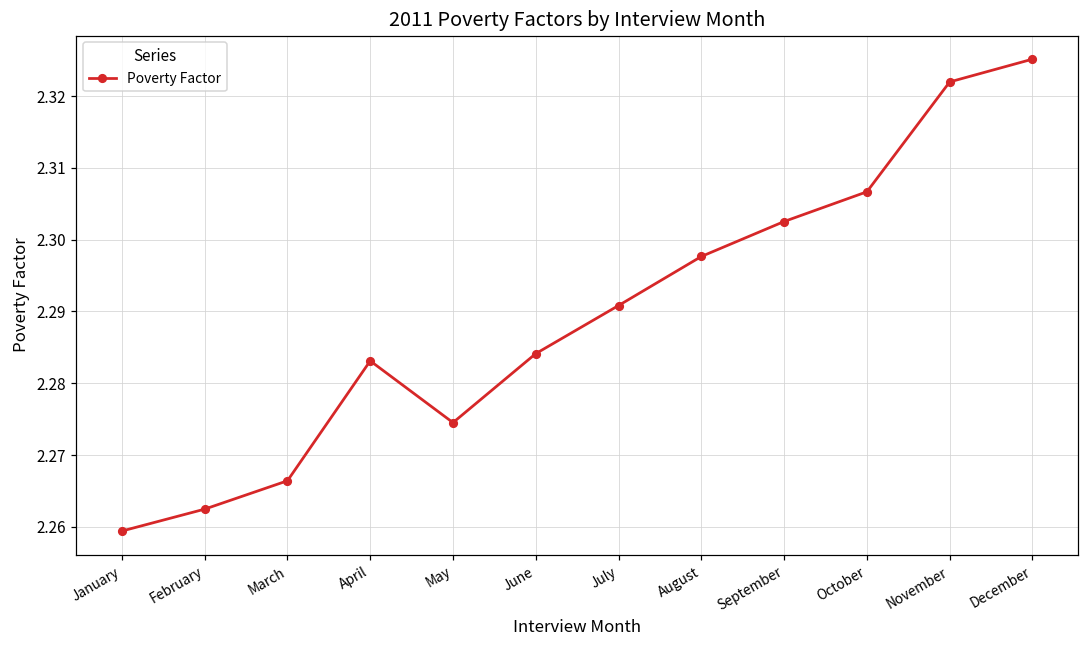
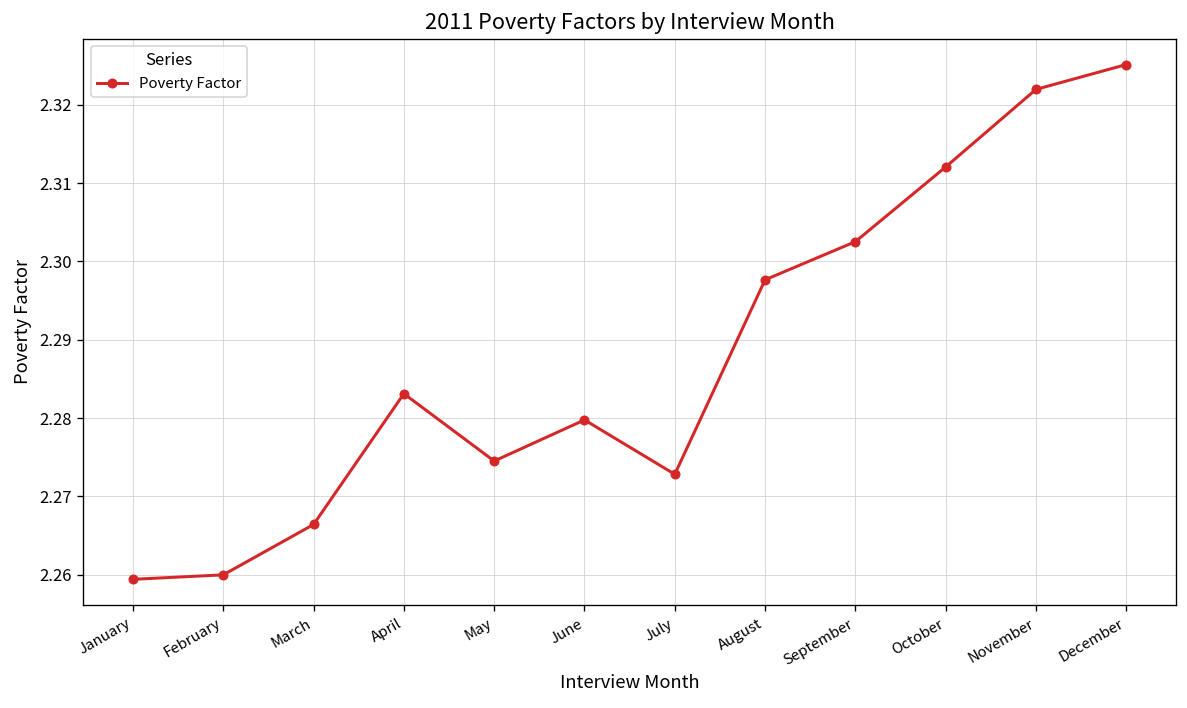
February: 2.262 -> 2.260
June: 2.284 -> 2.280
July: 2.291 -> 2.273
October: 2.307 -> 2.312
